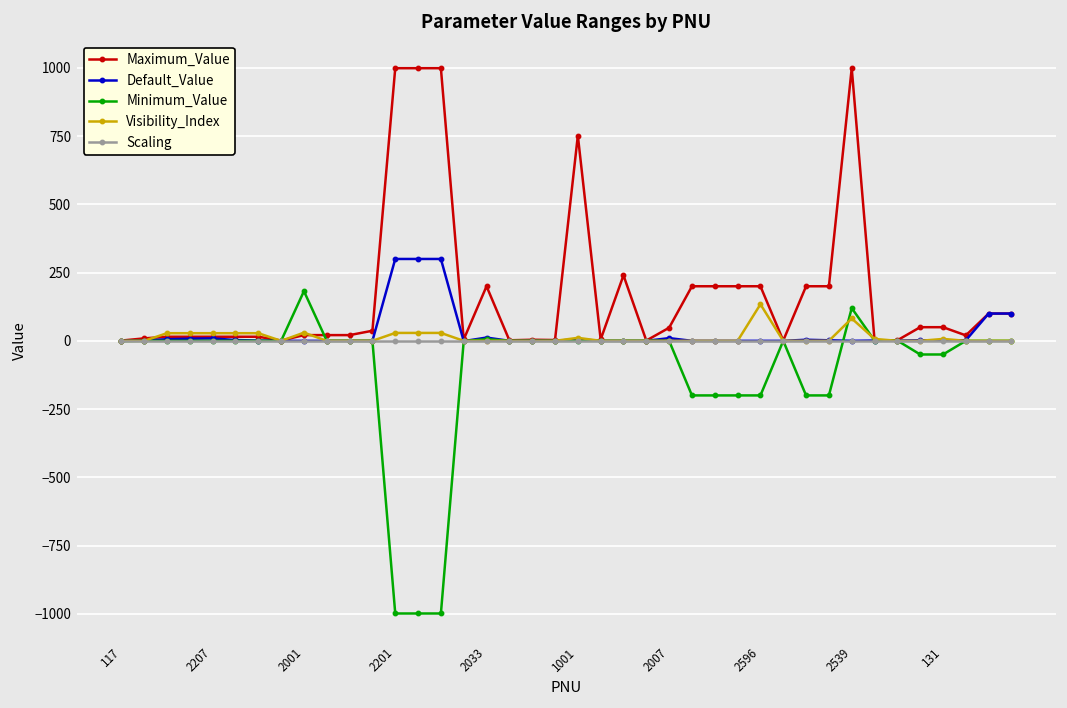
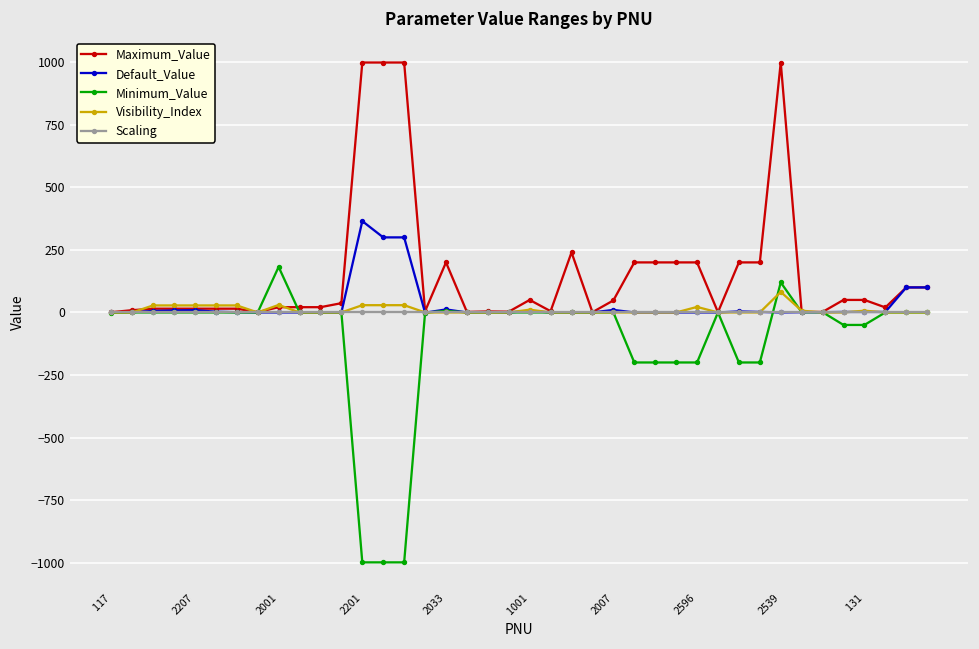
Default_Value, 2201: 300 -> 370
Maximum_Value, 1001: 750 -> 50
Visibility_Index, 2596: 130 -> 20
